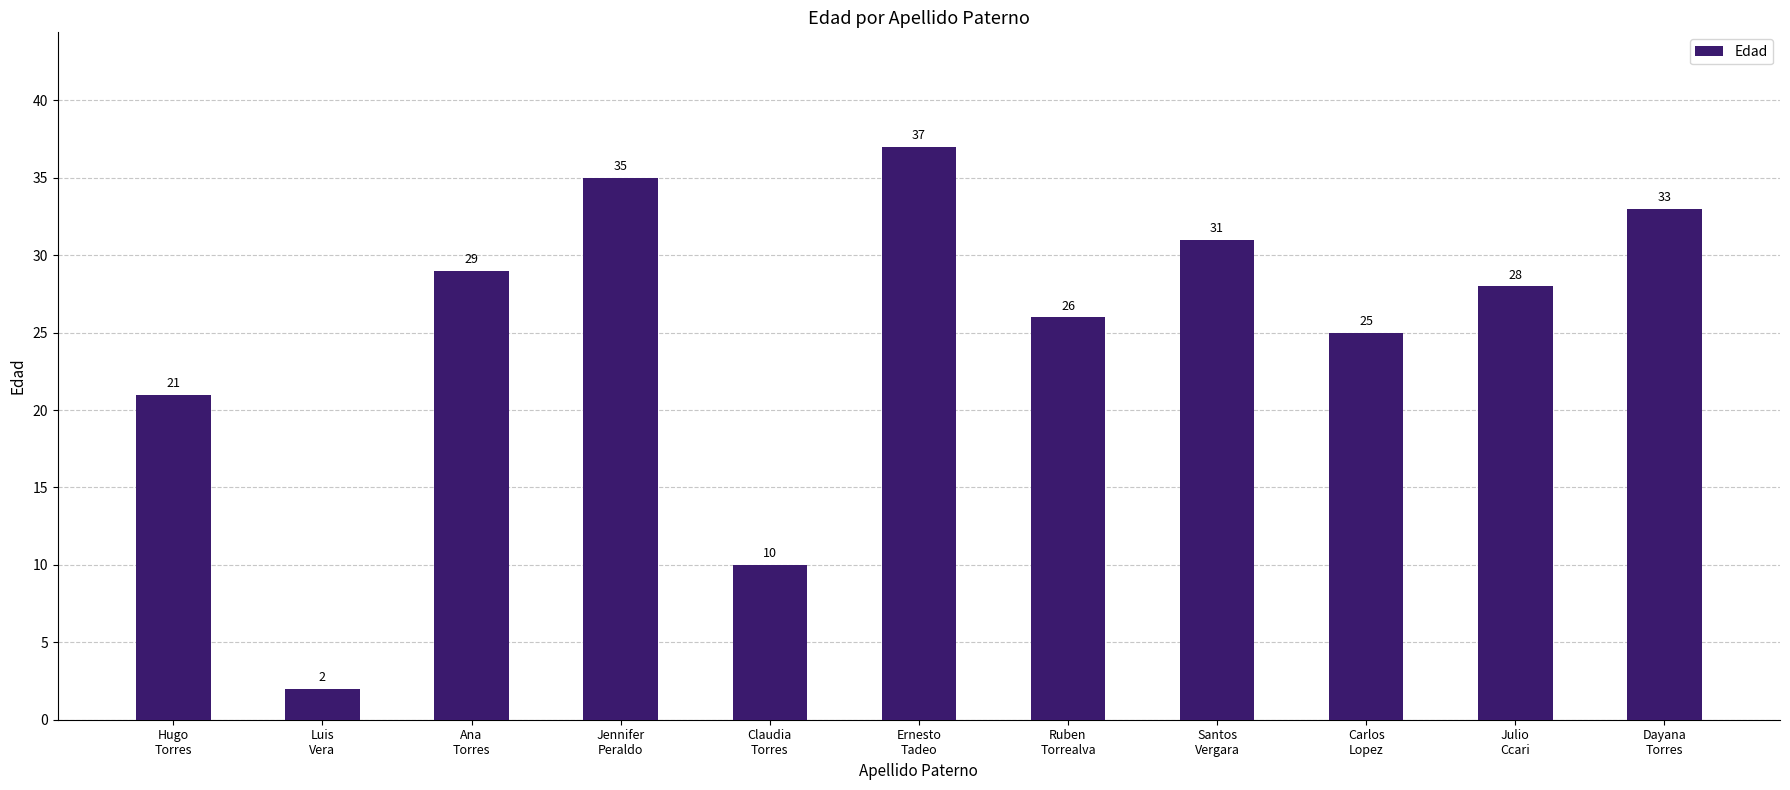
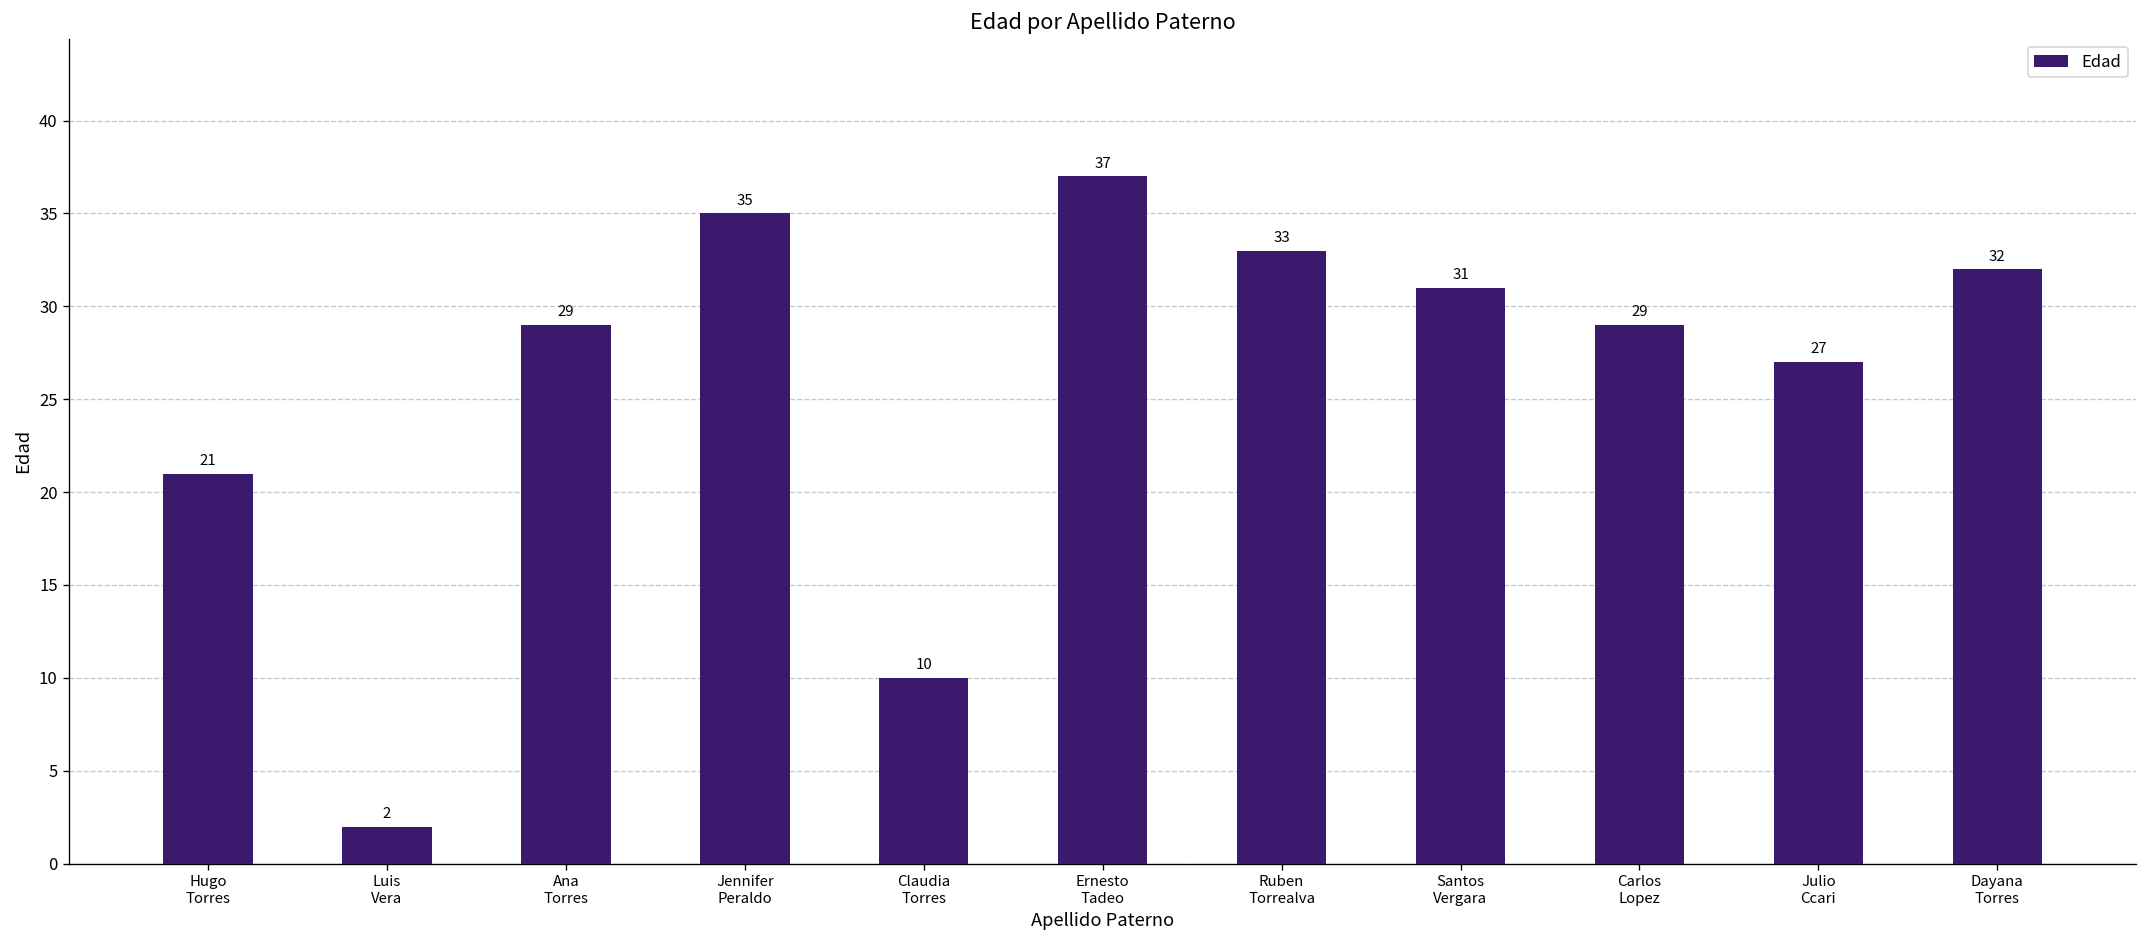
Ruben Torrealva: 26 -> 33
Carlos Lopez: 25 -> 29
Julio Ccari: 28 -> 27
Dayana Torres: 33 -> 32
